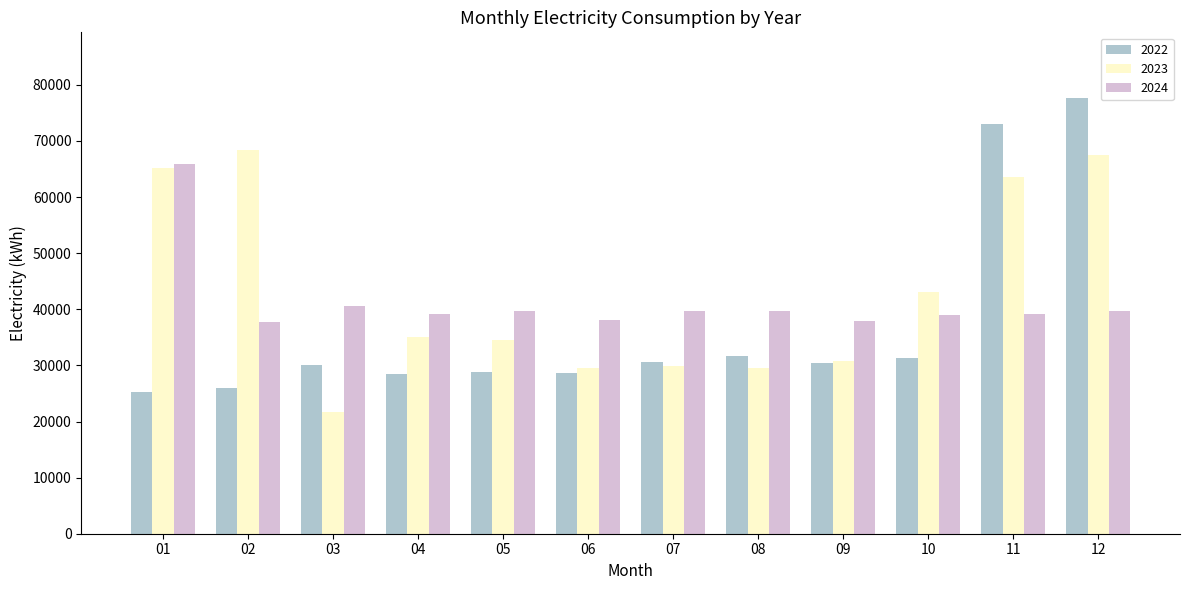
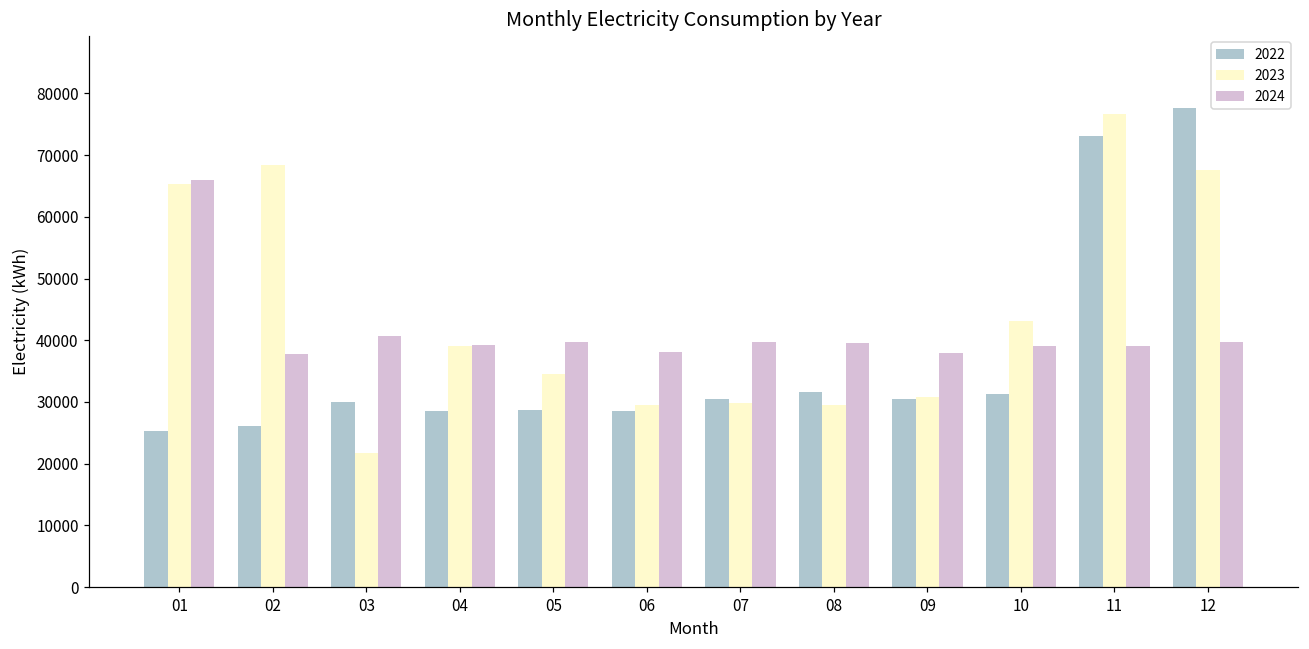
2023, 04: 35000 -> 39000
2023, 11: 64000 -> 77000
